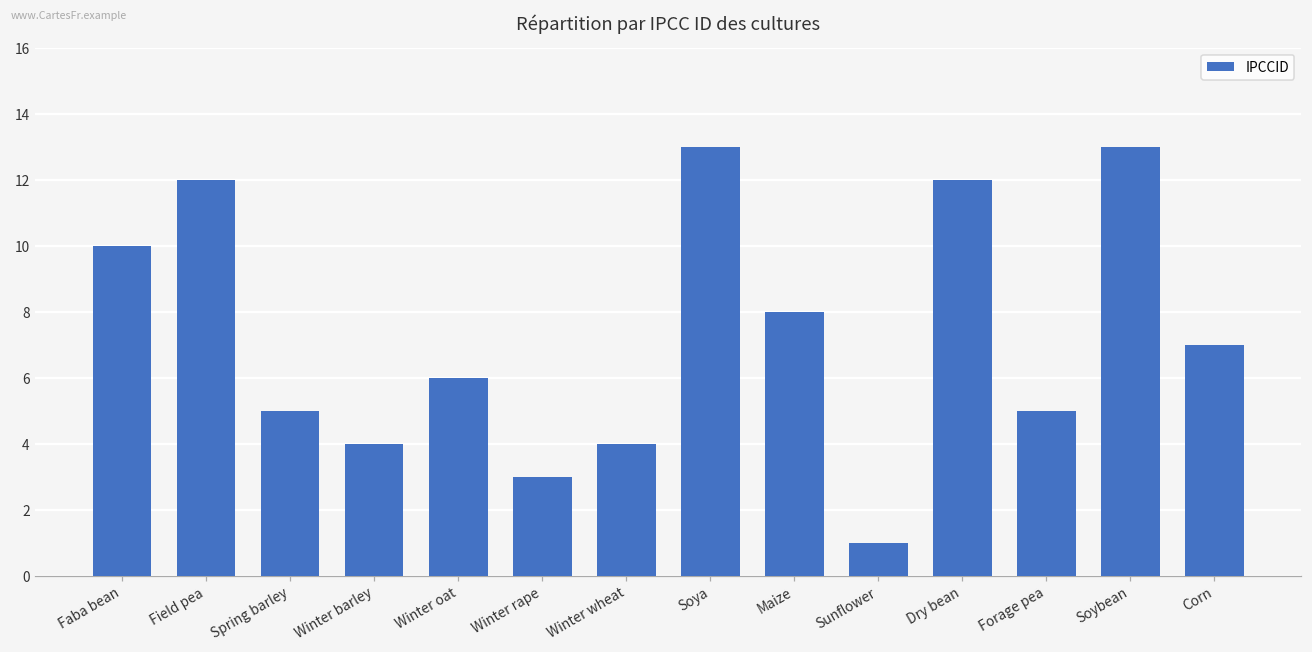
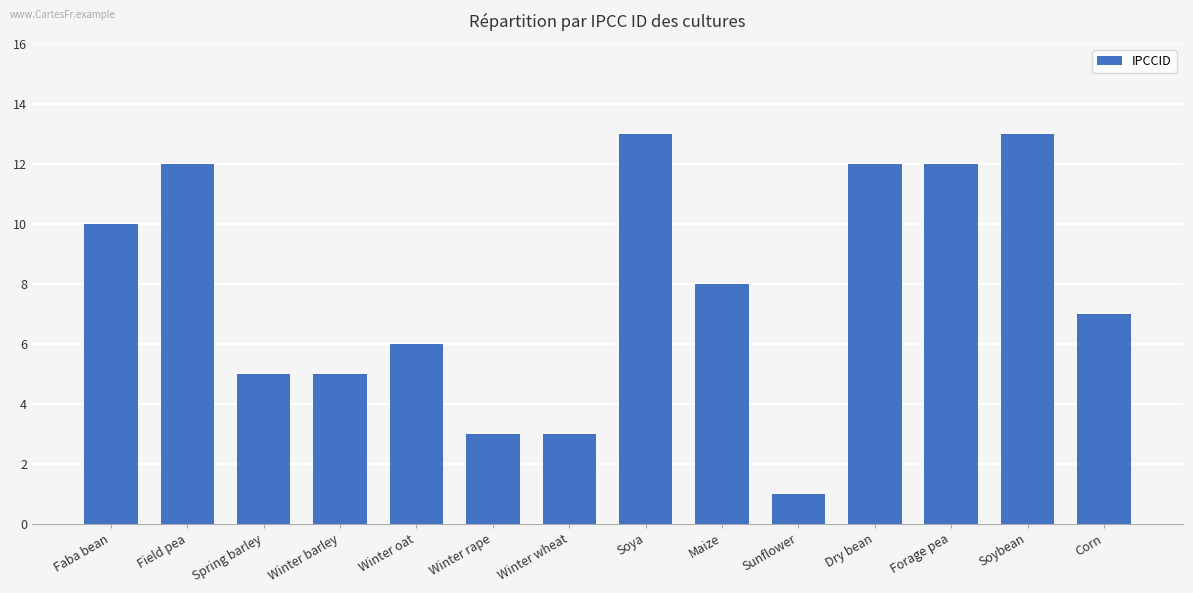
Winter barley: 4 -> 5
Winter wheat: 4 -> 3
Forage pea: 5 -> 12
